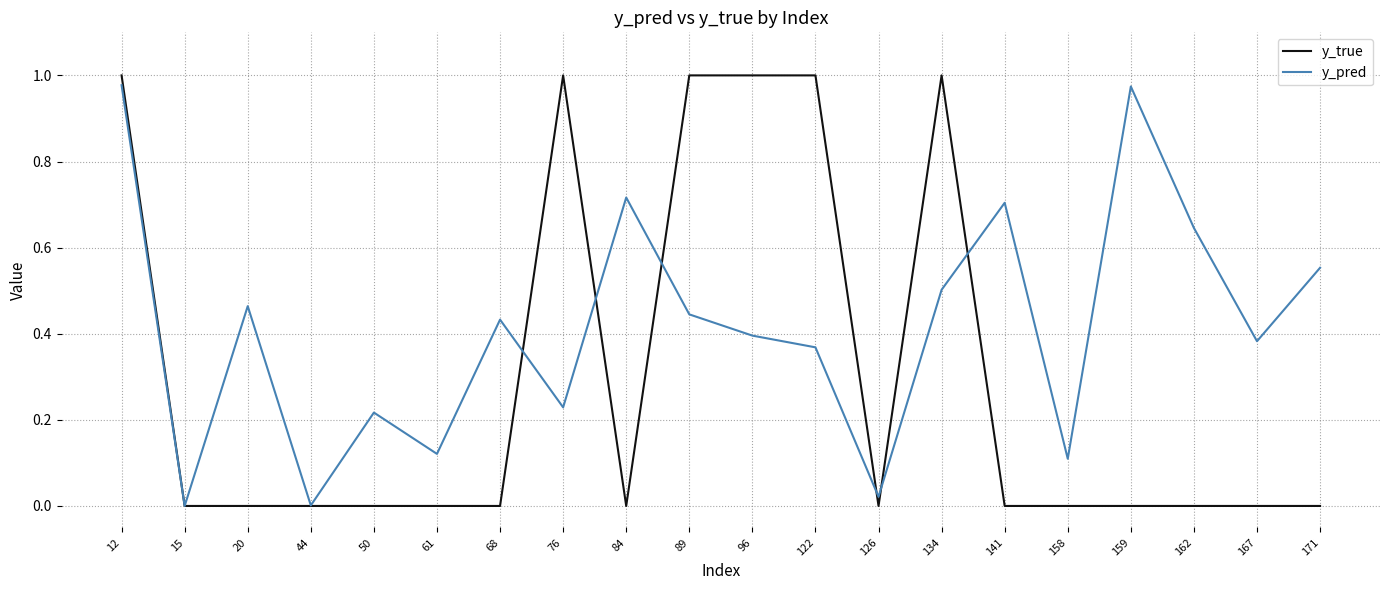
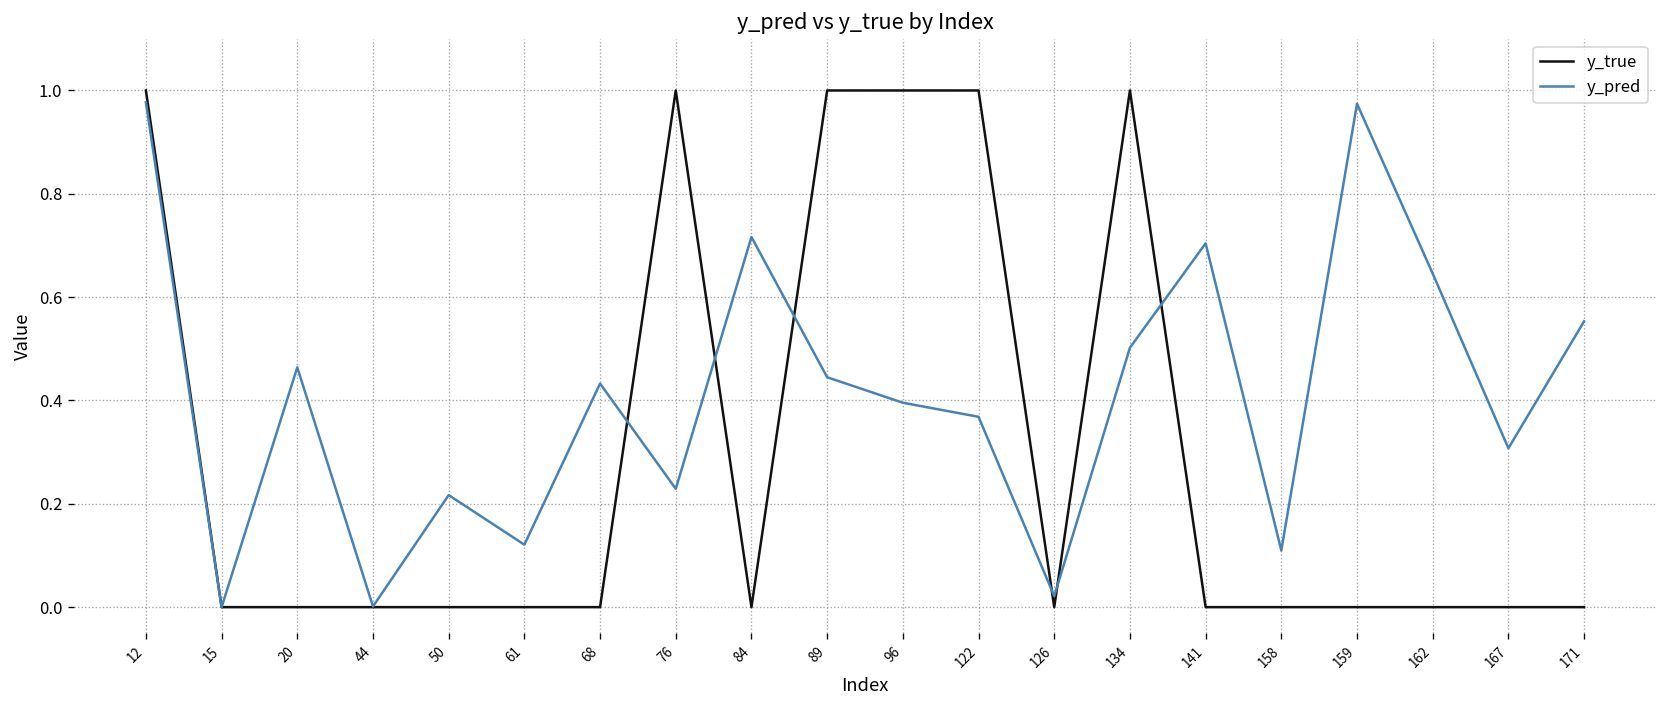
y_pred, 167: 0.38 -> 0.31
